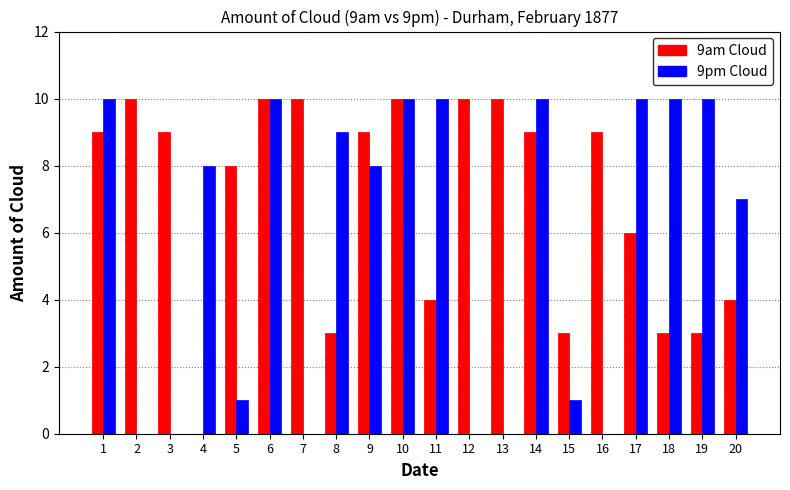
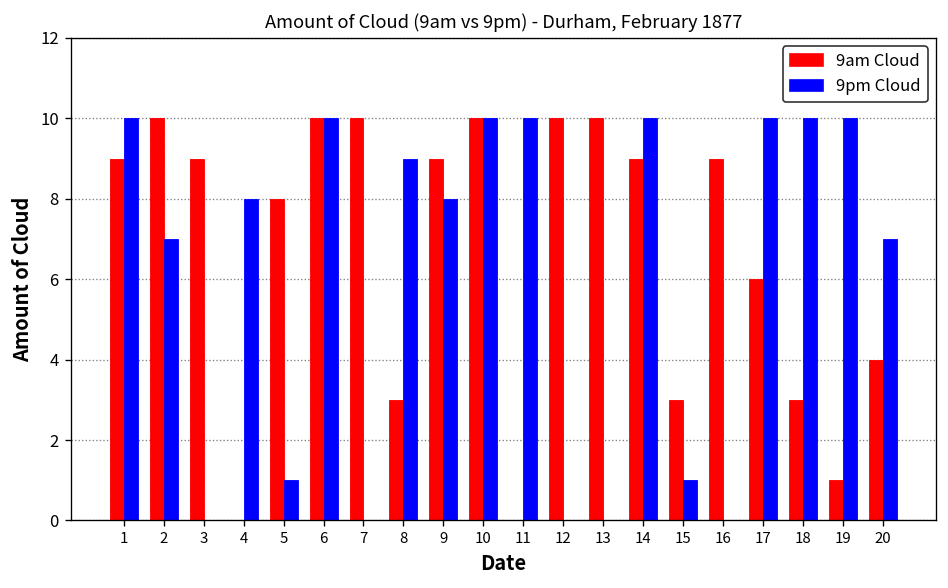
9pm Cloud, 2: 0 -> 7
9am Cloud, 11: 4 -> 0
9am Cloud, 19: 3 -> 1
